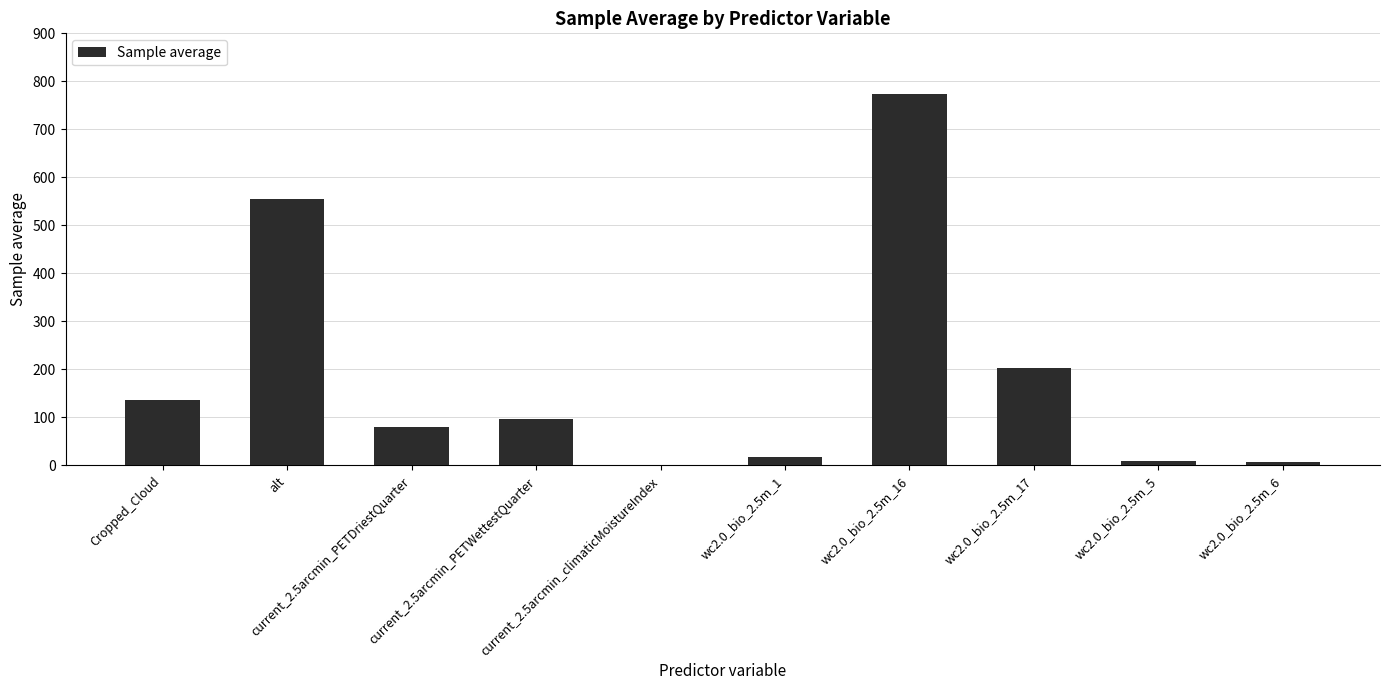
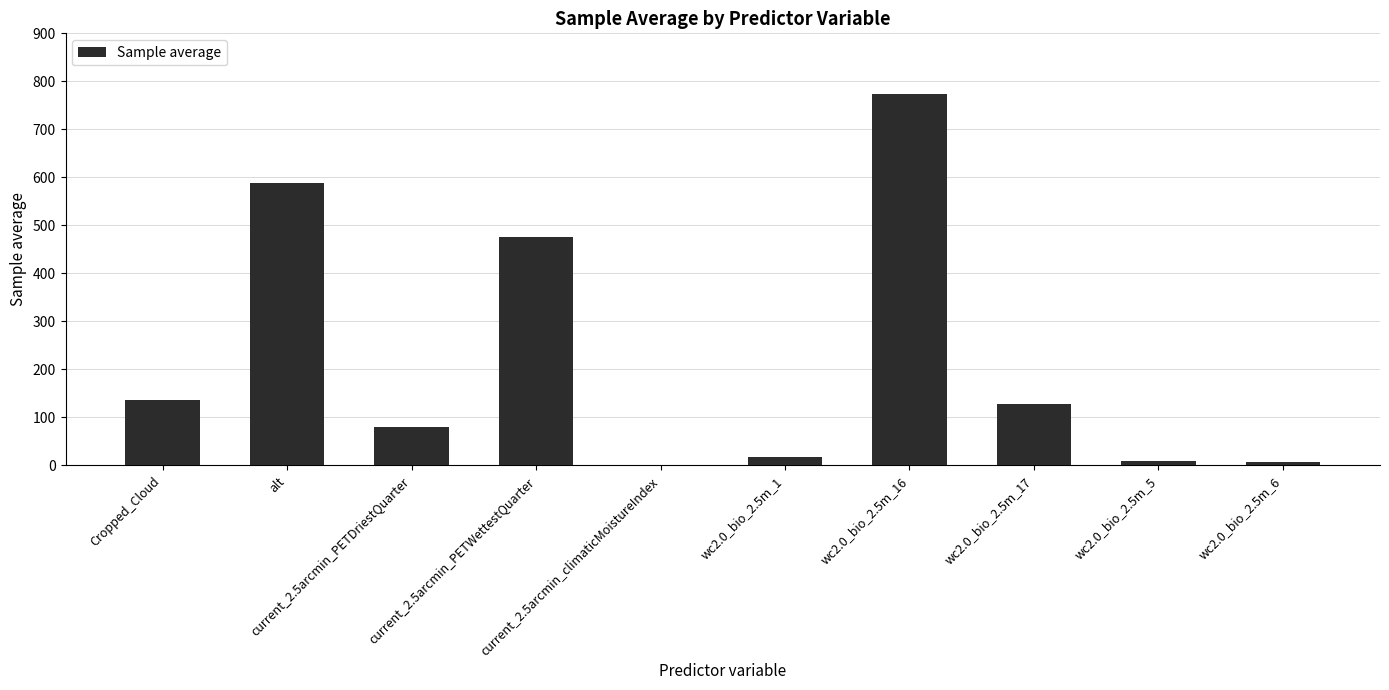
alt: 550 -> 590
current_2.5arcmin_PETWettestQuarter: 100 -> 480
wc2.0_bio_2.5m_17: 200 -> 130
